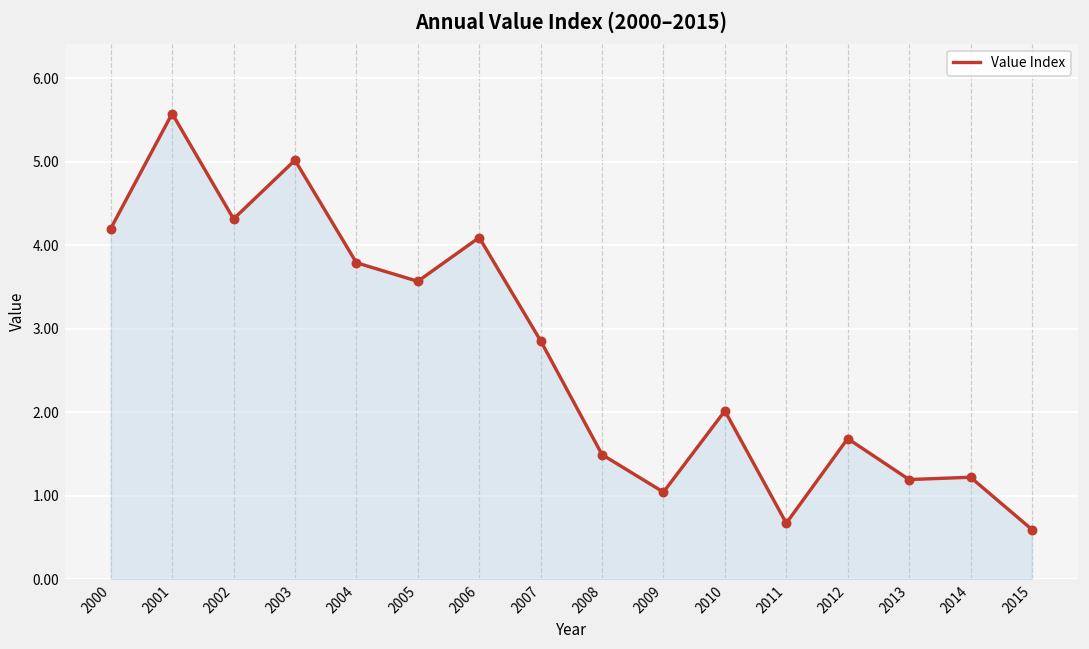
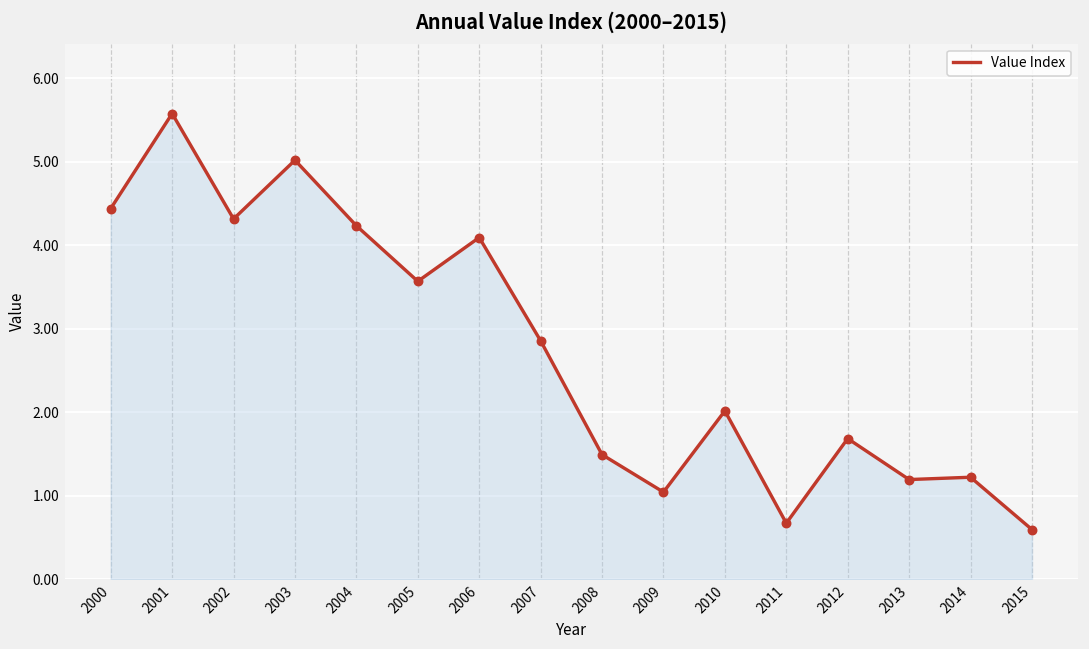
2000: 4.2 -> 4.4
2004: 3.8 -> 4.2
